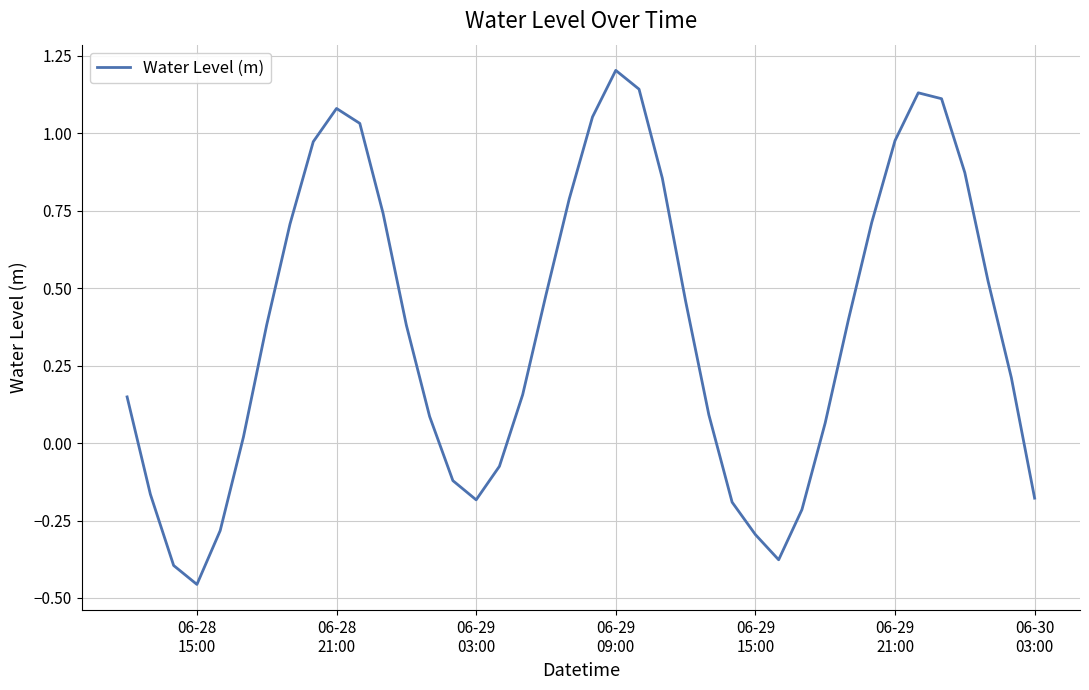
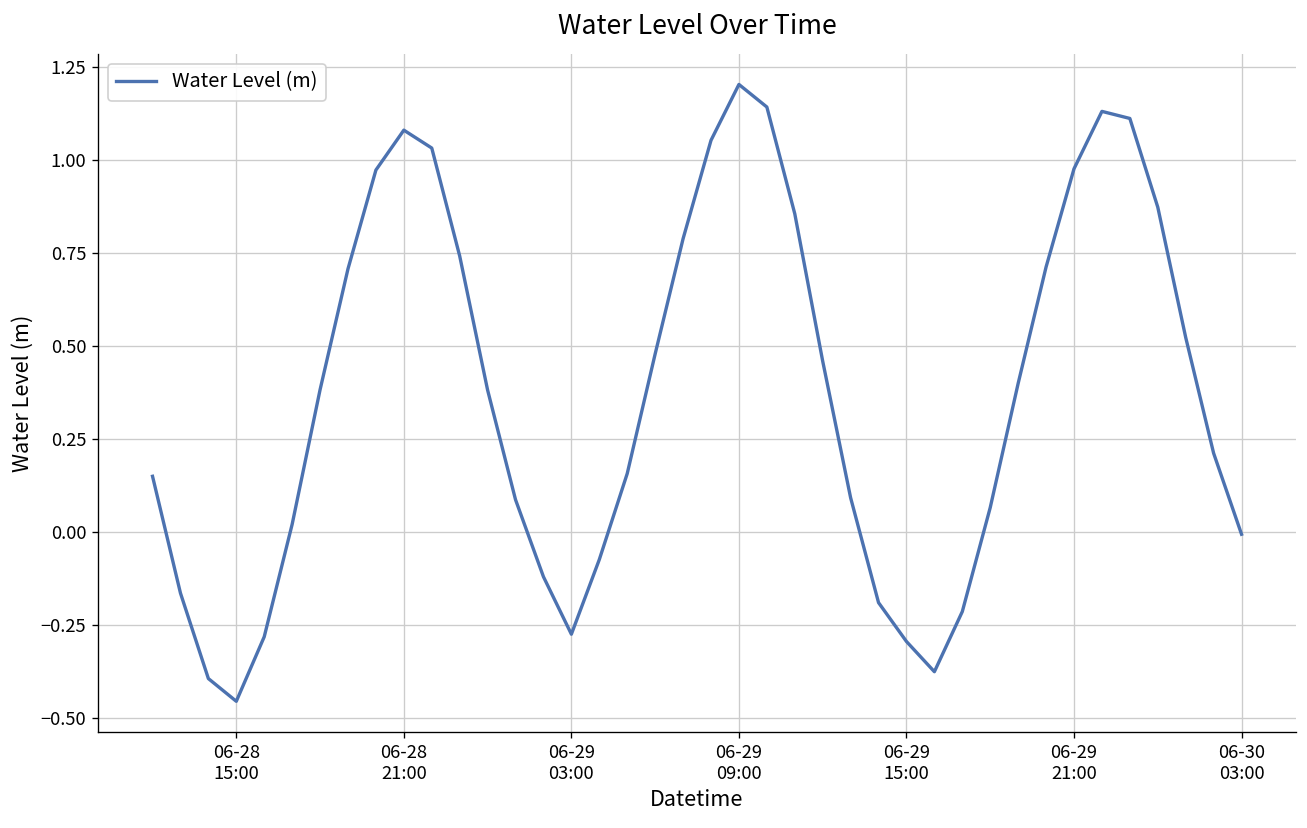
06-29 03:00: -0.18 -> -0.28
06-30 03:00: -0.18 -> -0.01
